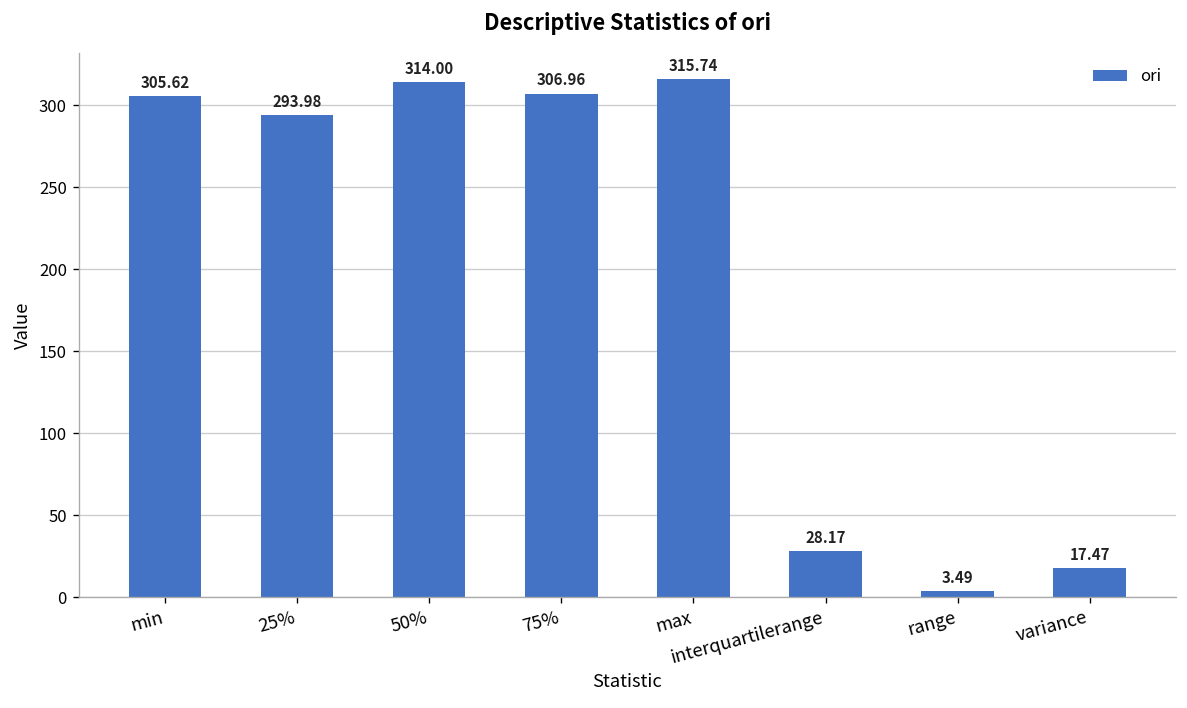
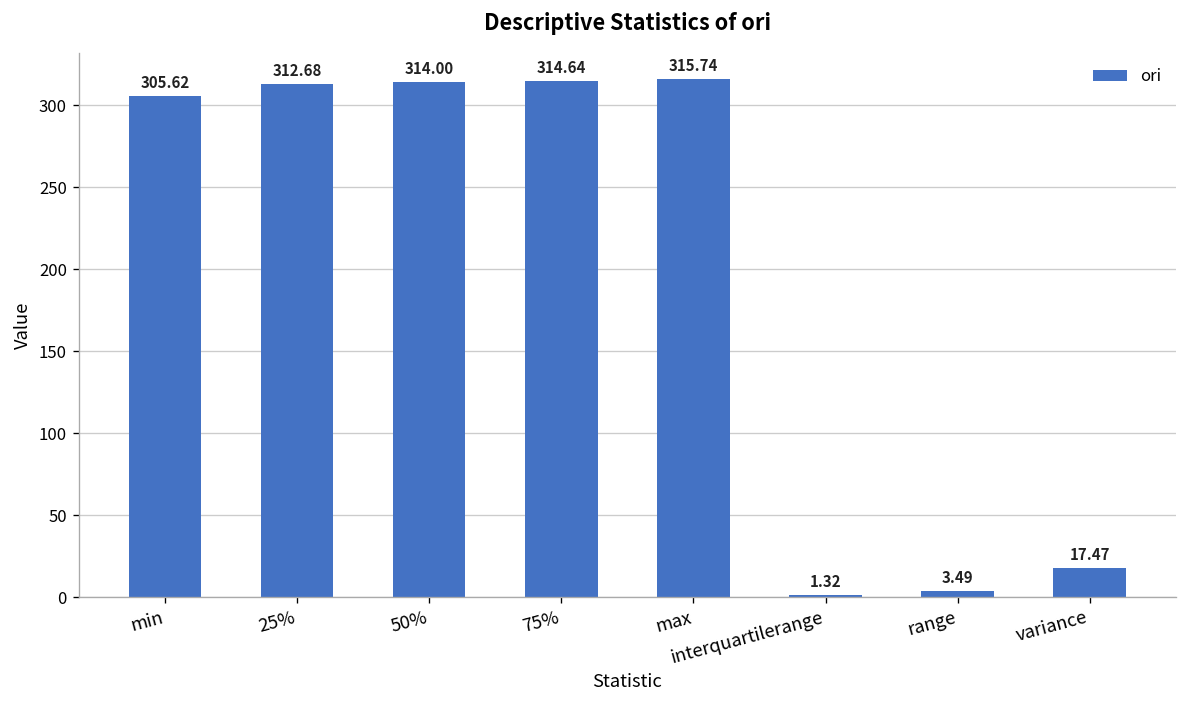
25%: 293.98 -> 312.68
75%: 306.96 -> 314.64
interquartilerange: 28.17 -> 1.32
